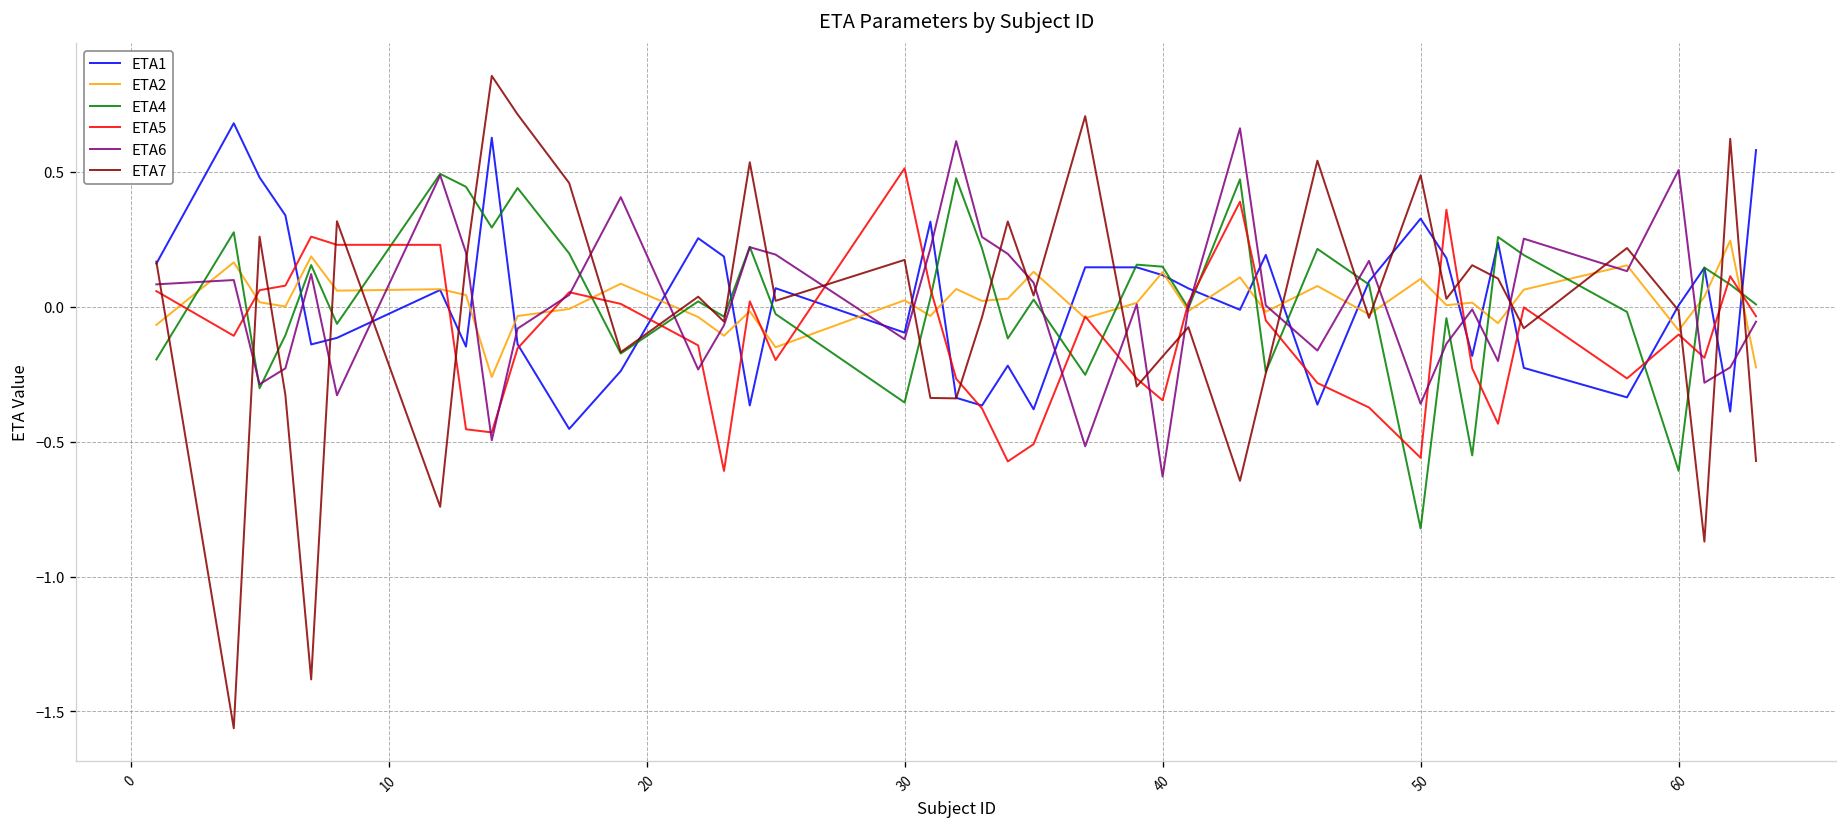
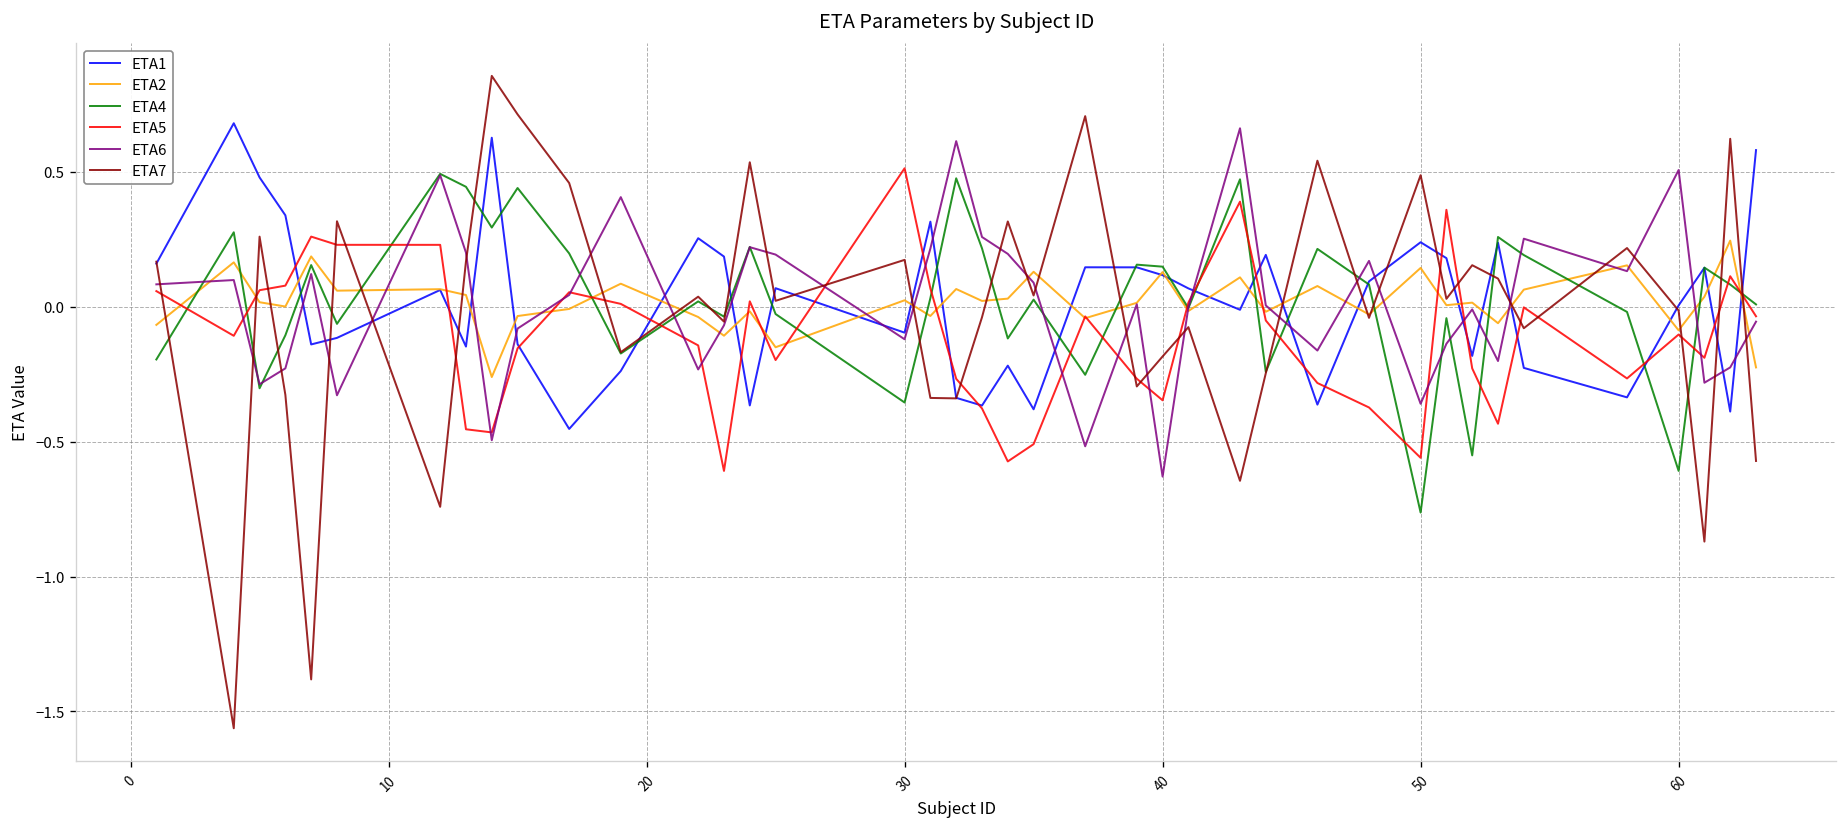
ETA1, 50: 0.33 -> 0.24
ETA2, 50: 0.10 -> 0.14
ETA4, 50: -0.82 -> -0.76
